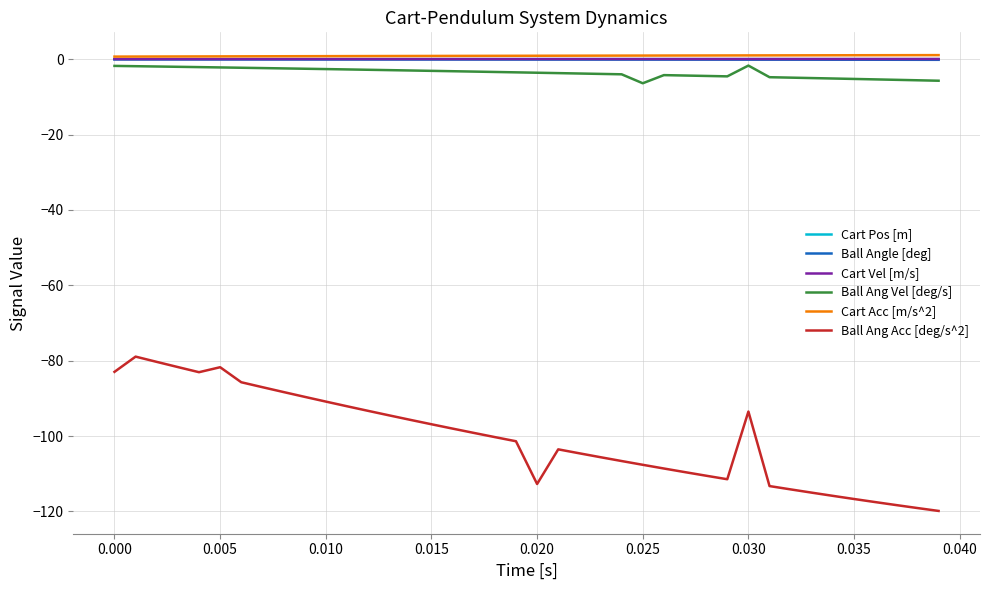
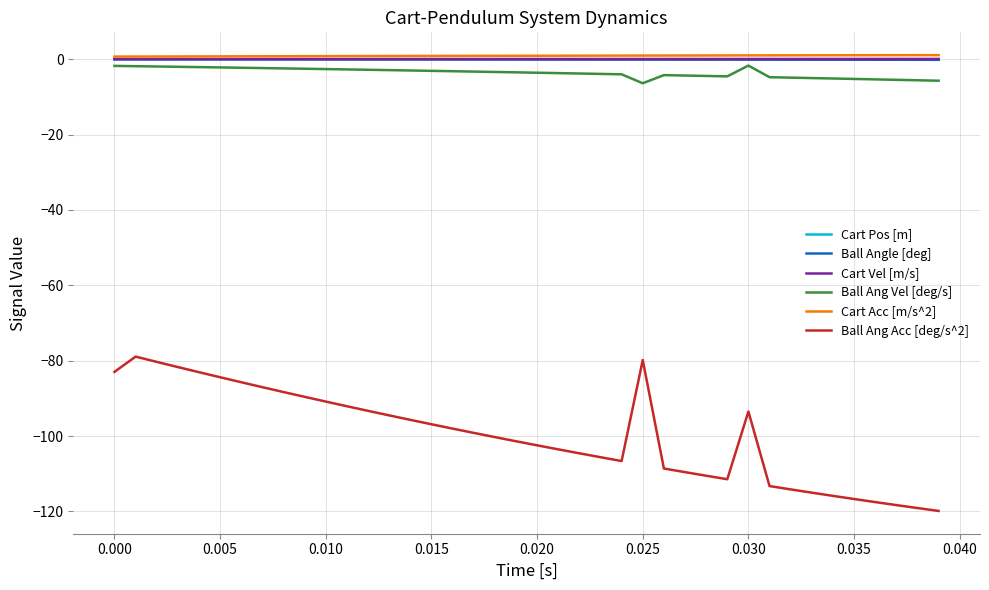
Ball Ang Acc [deg/s^2], 0.005: -82 -> -84
Ball Ang Acc [deg/s^2], 0.020: -113 -> -102
Ball Ang Acc [deg/s^2], 0.025: -108 -> -80
